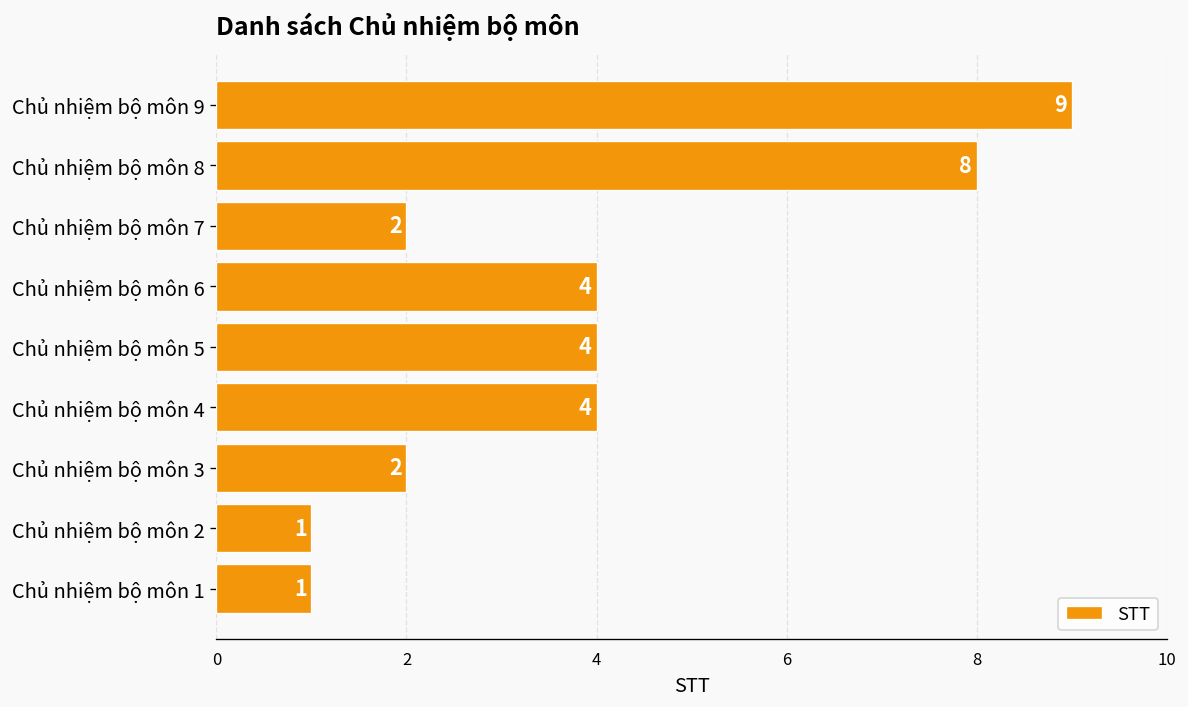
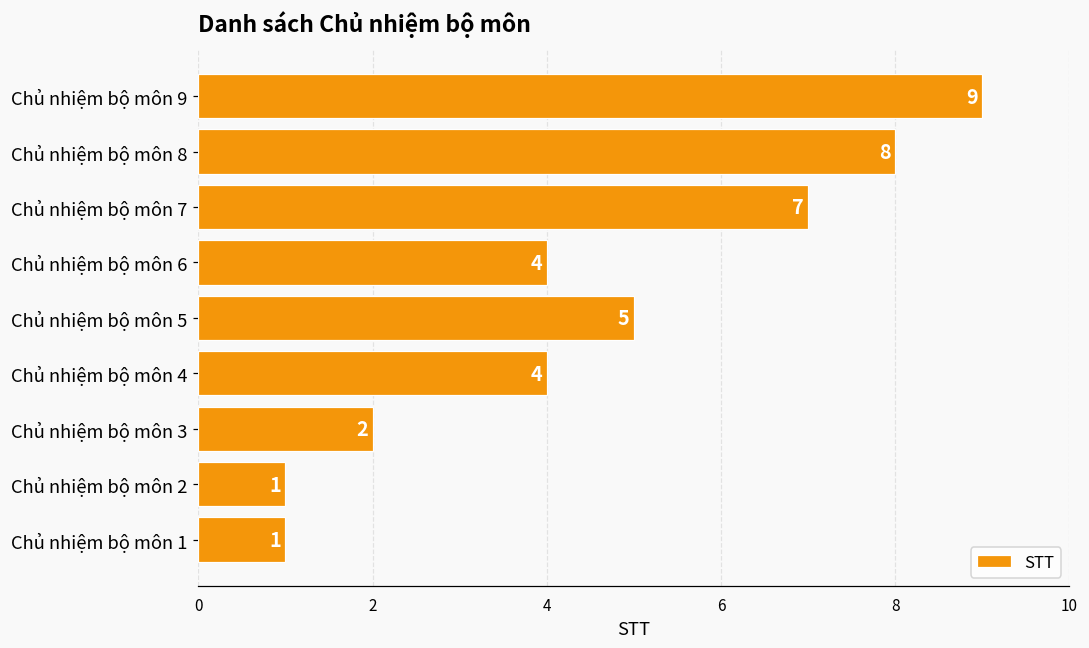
Chủ nhiệm bộ môn 7: 2 -> 7
Chủ nhiệm bộ môn 5: 4 -> 5
